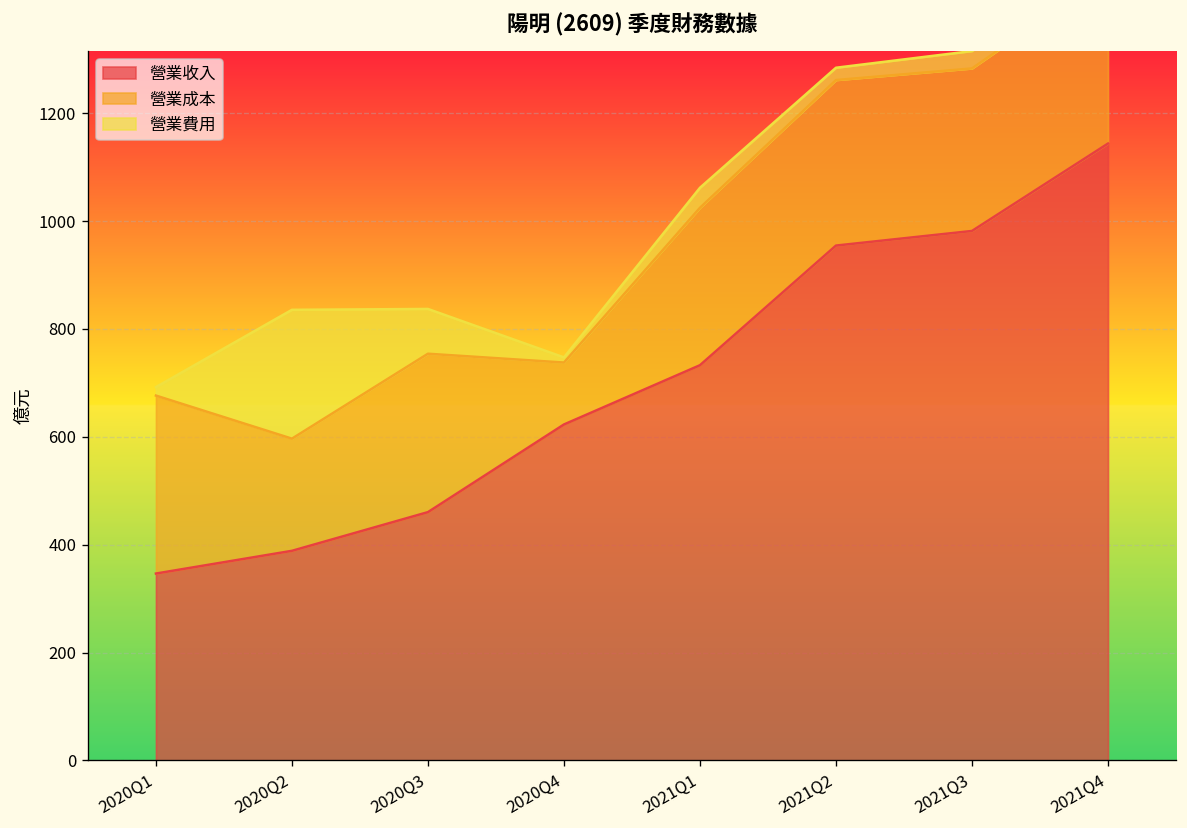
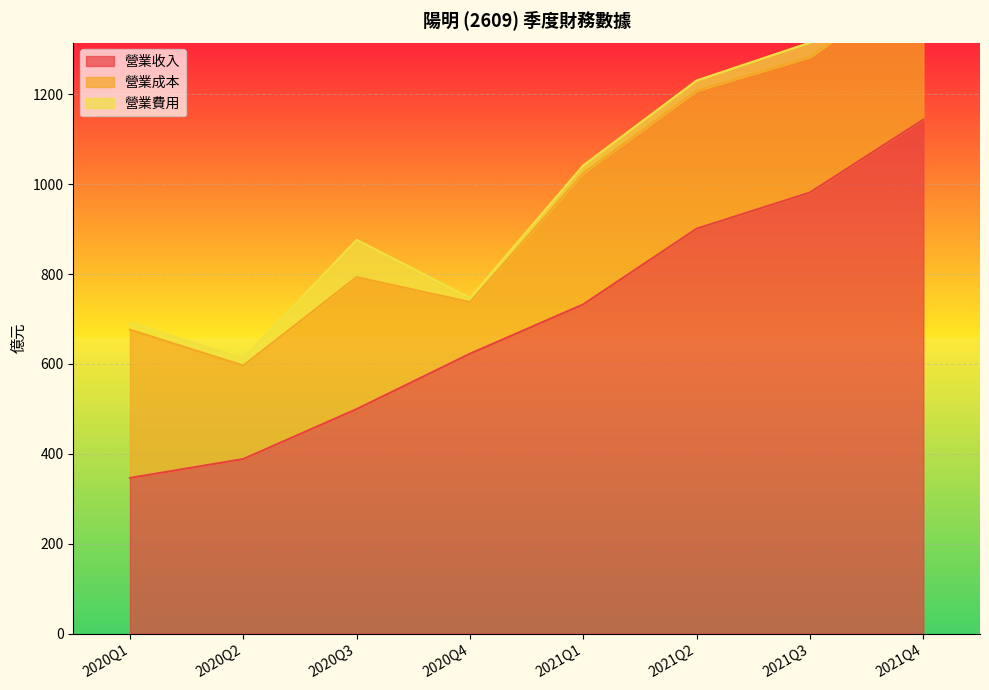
營業費用, 2020Q2: 240 -> 20
營業收入, 2020Q3: 460 -> 500
營業費用, 2021Q1: 40 -> 20
營業收入, 2021Q2: 950 -> 900
